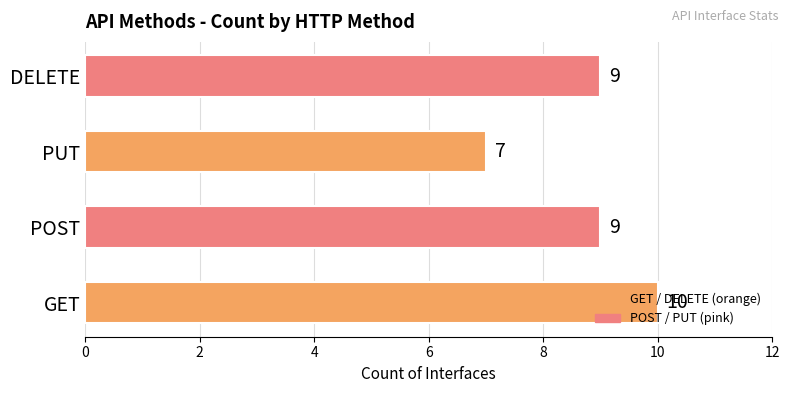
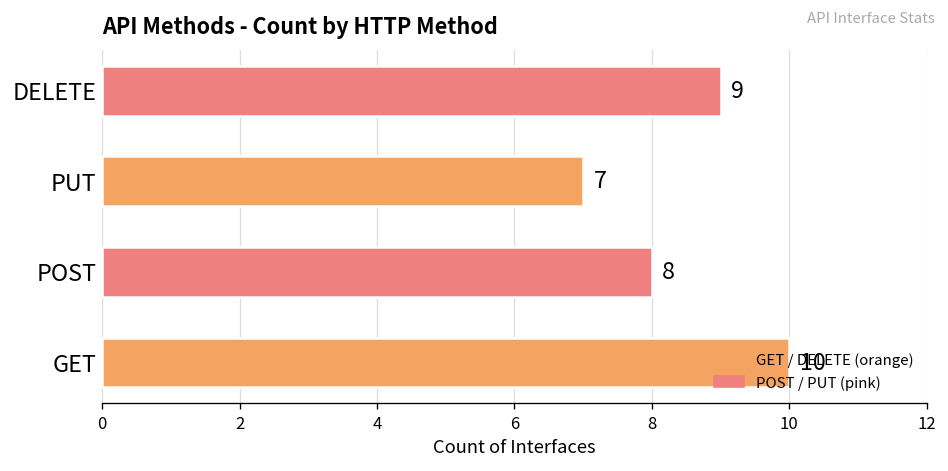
POST: 9 -> 8
